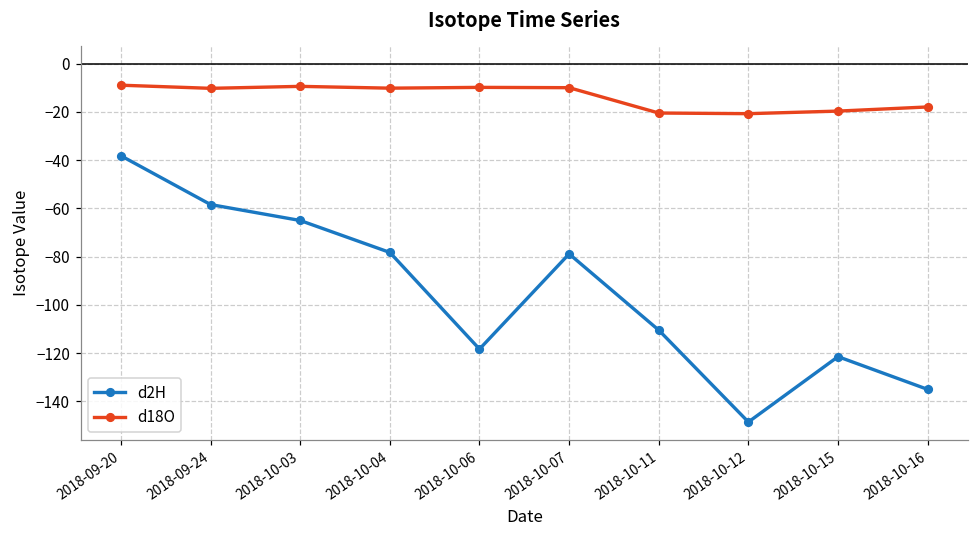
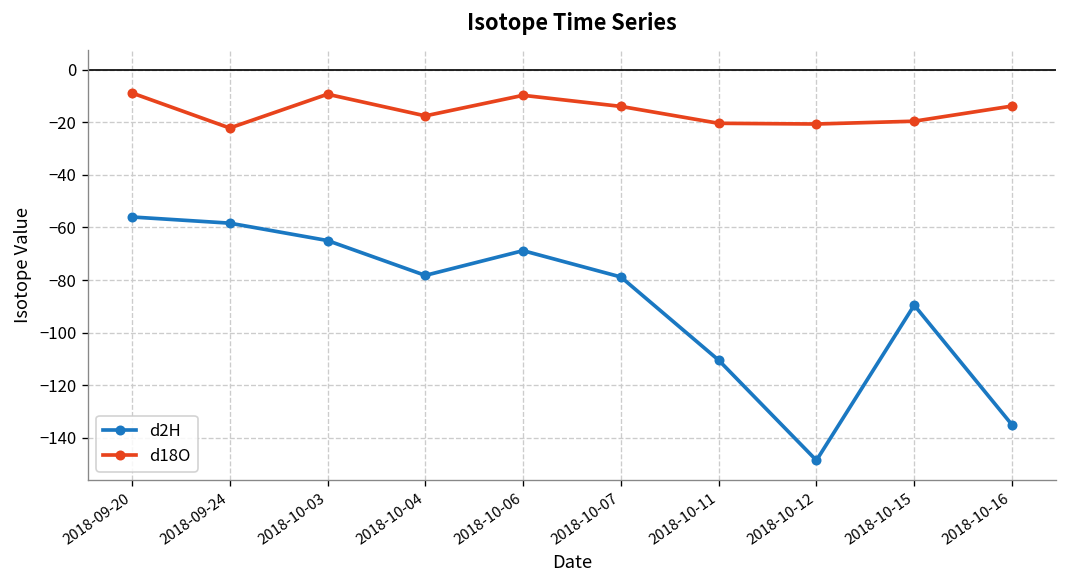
d2H, 2018-09-20: -38 -> -56
d18O, 2018-09-24: -10 -> -22
d18O, 2018-10-04: -10 -> -18
d2H, 2018-10-06: -118 -> -69
d18O, 2018-10-07: -10 -> -14
d2H, 2018-10-15: -121 -> -90
d18O, 2018-10-16: -18 -> -14
